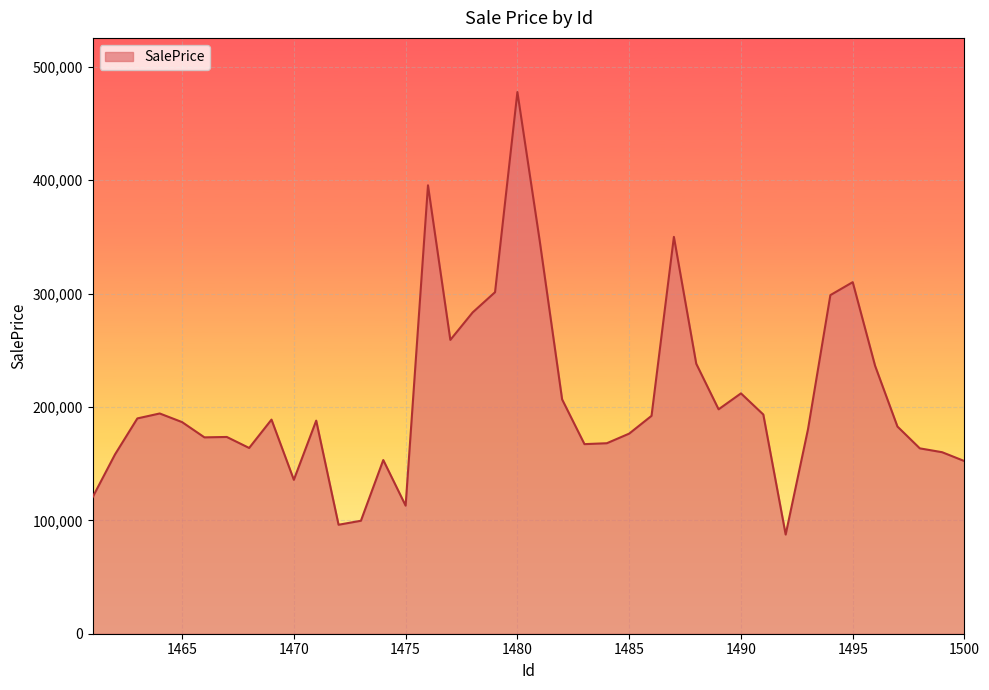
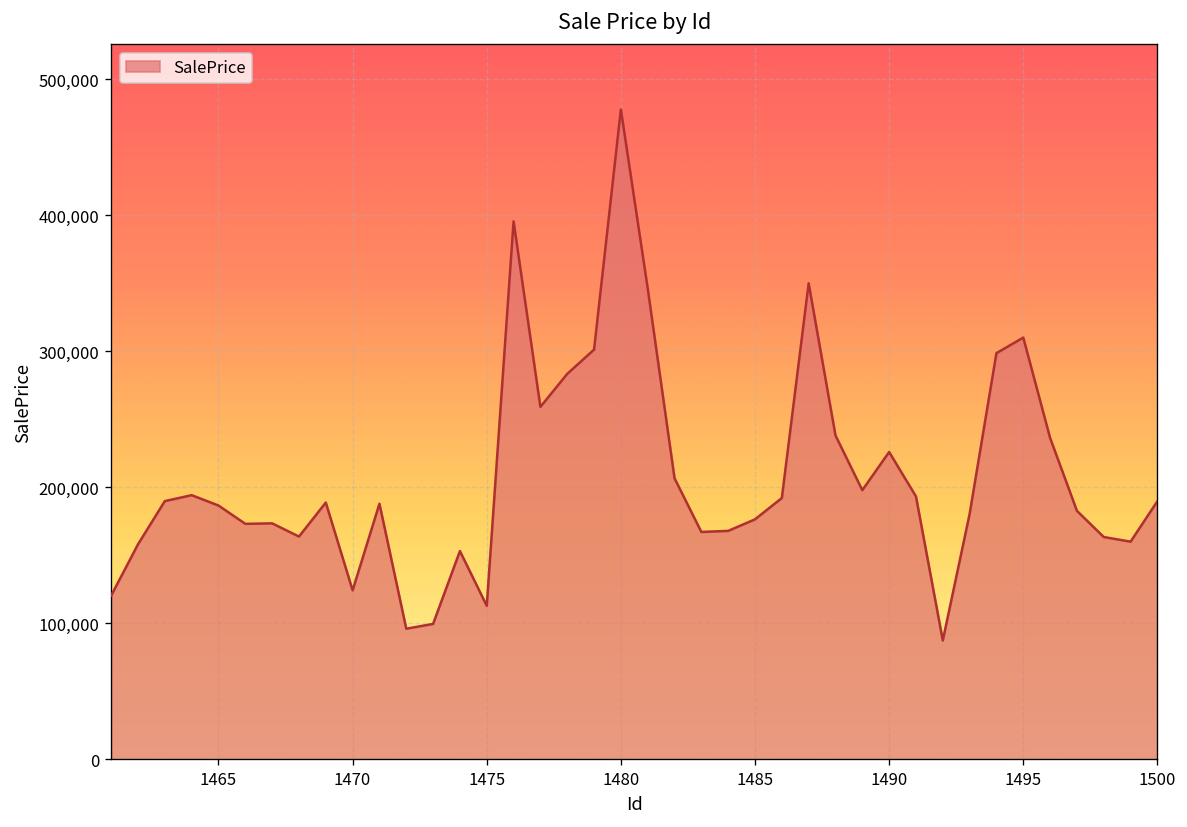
1470: 136,000 -> 124,000
1490: 212,000 -> 226,000
1500: 152,000 -> 190,000
